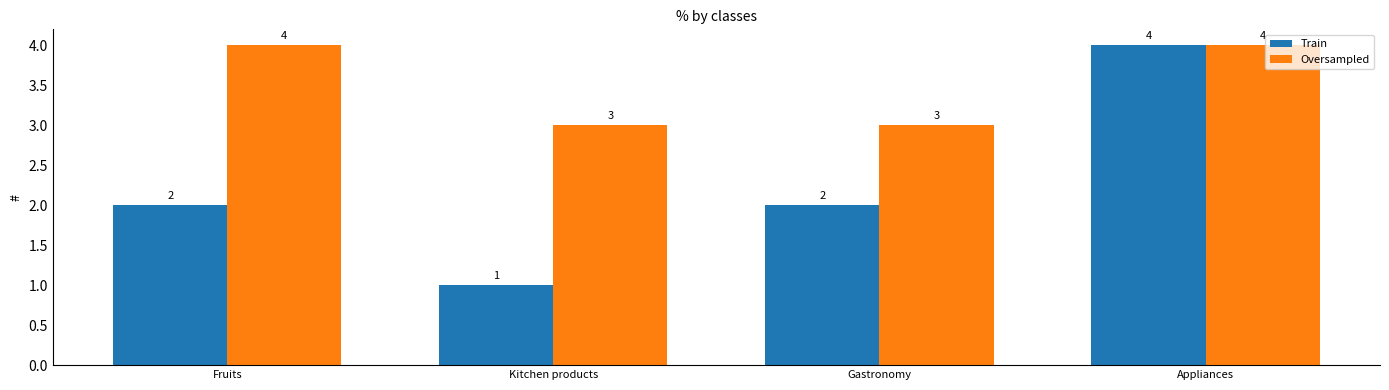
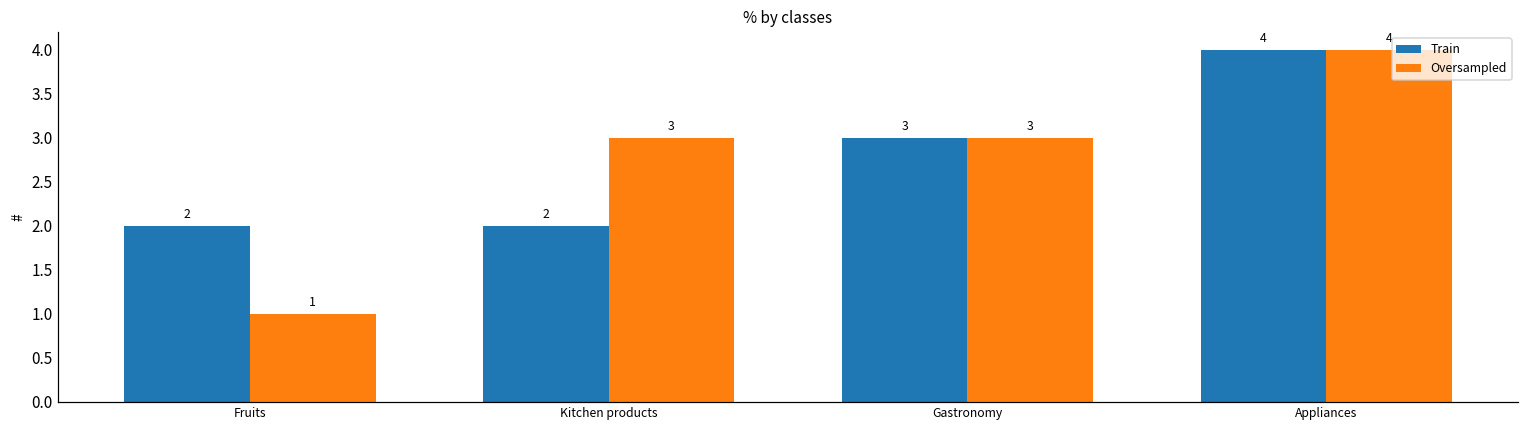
Oversampled, Fruits: 4 -> 1
Train, Kitchen products: 1 -> 2
Train, Gastronomy: 2 -> 3
